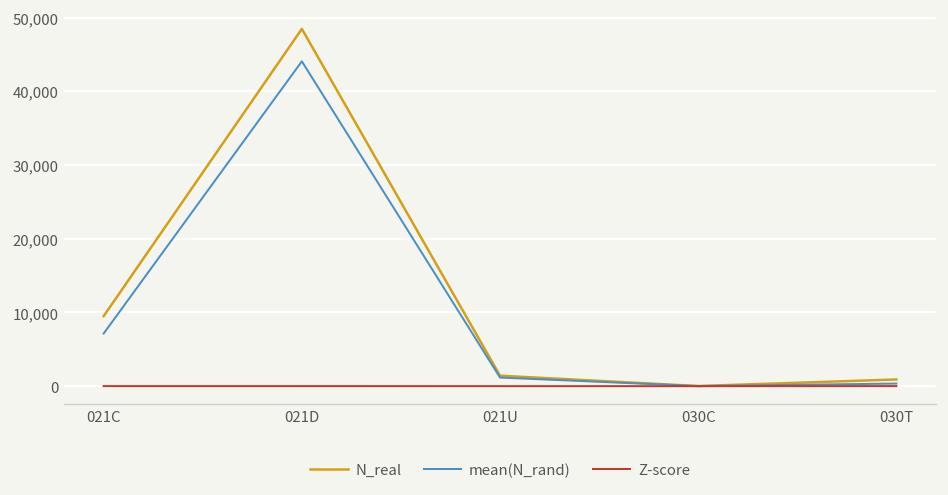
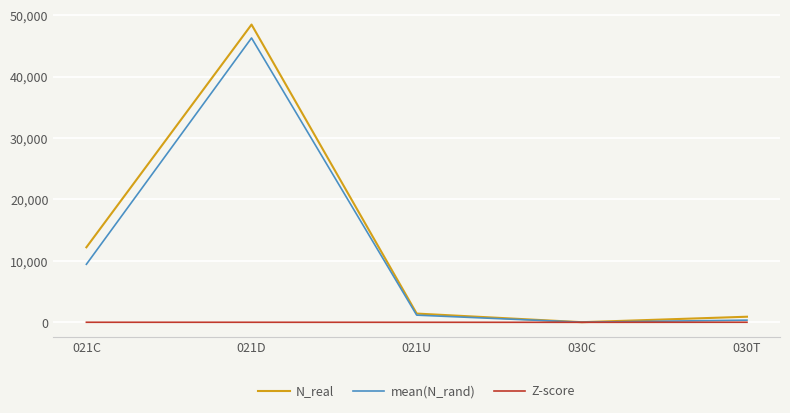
N_real, 021C: 10,000 -> 12,000
mean(N_rand), 021C: 7,000 -> 9,000
mean(N_rand), 021D: 44,000 -> 46,000
